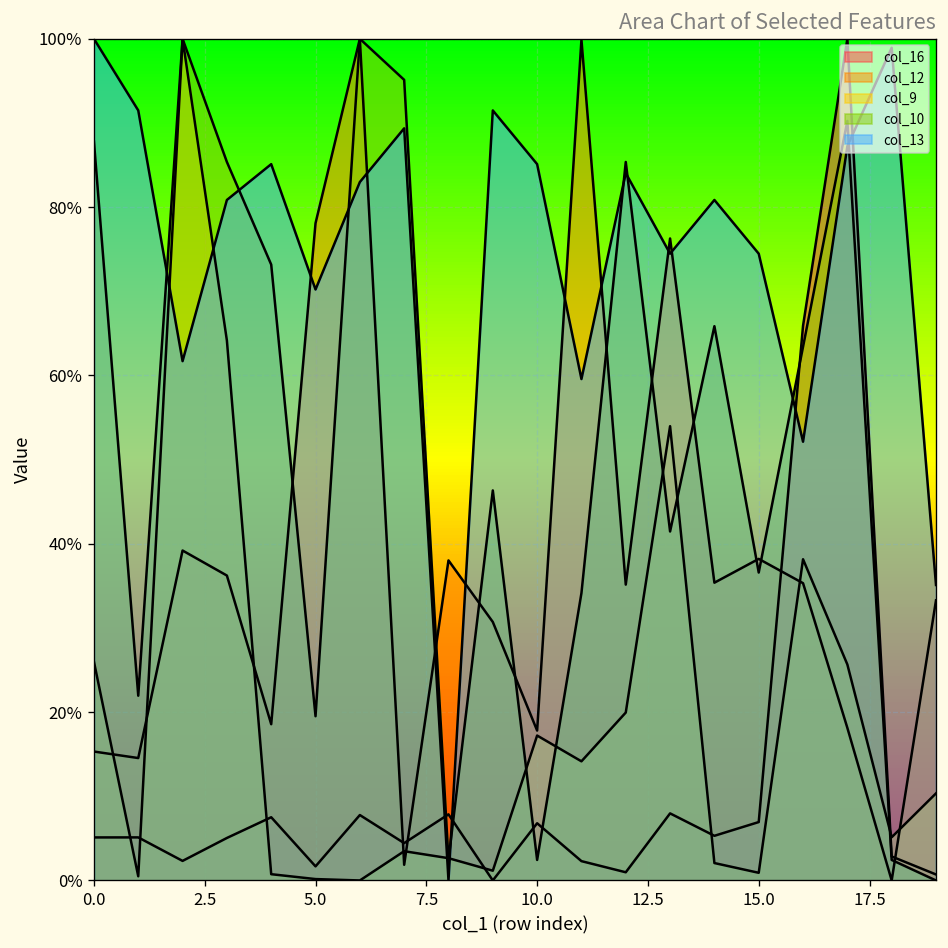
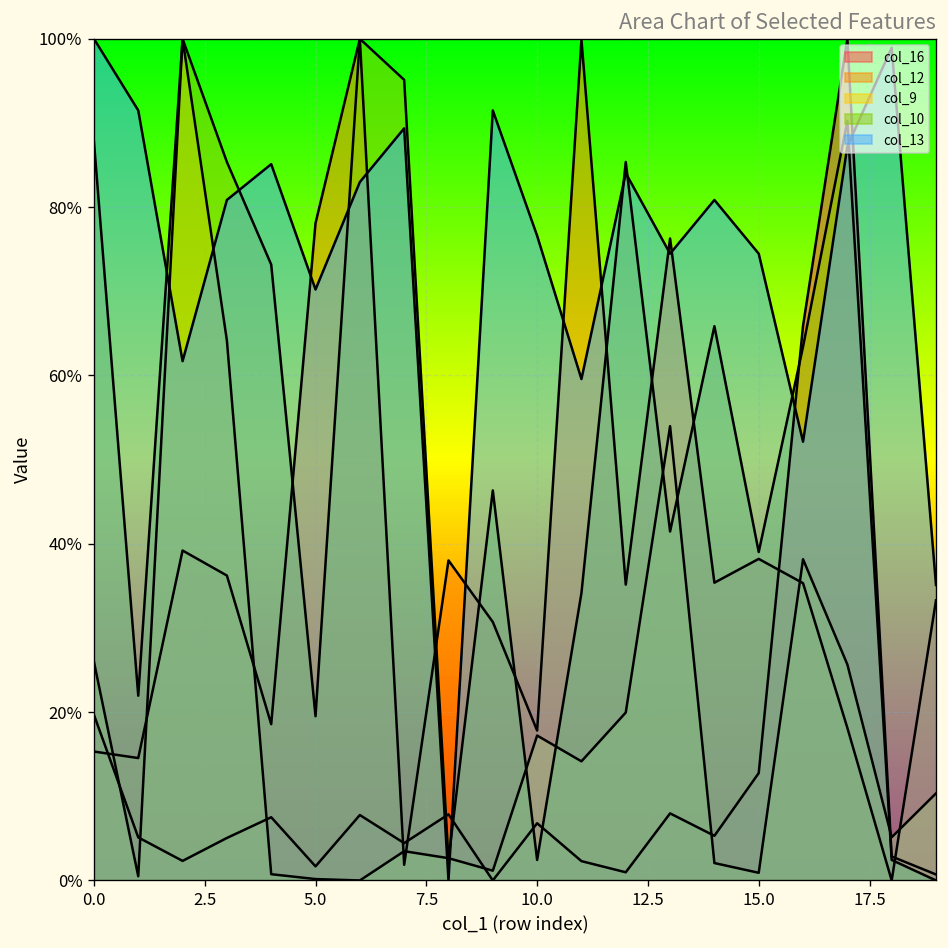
col_16, 0.0: 5% -> 20%
col_13, 10.0: 85% -> 77%
col_16, 15.0: 7% -> 13%
col_10, 15.0: 37% -> 39%
